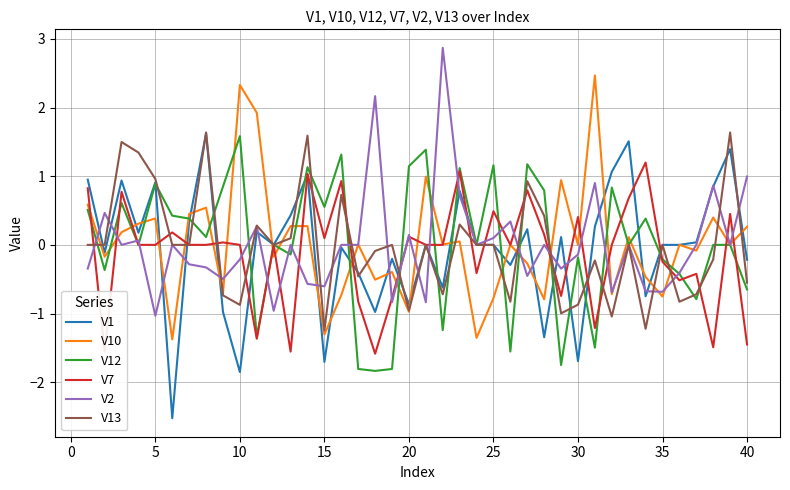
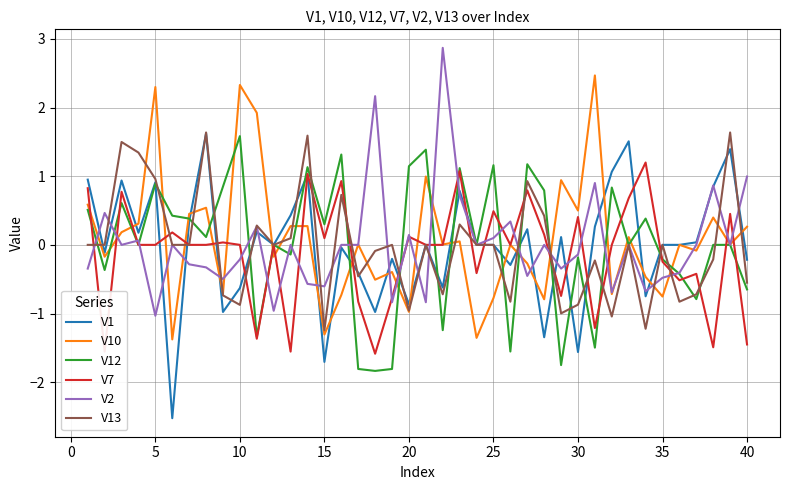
V10, 5: 0.4 -> 2.3
V1, 10: -1.9 -> -0.6
V12, 15: 0.6 -> 0.3
V1, 30: -1.7 -> -1.6
V10, 30: 0.0 -> 0.5
V2, 35: -0.7 -> -0.5
